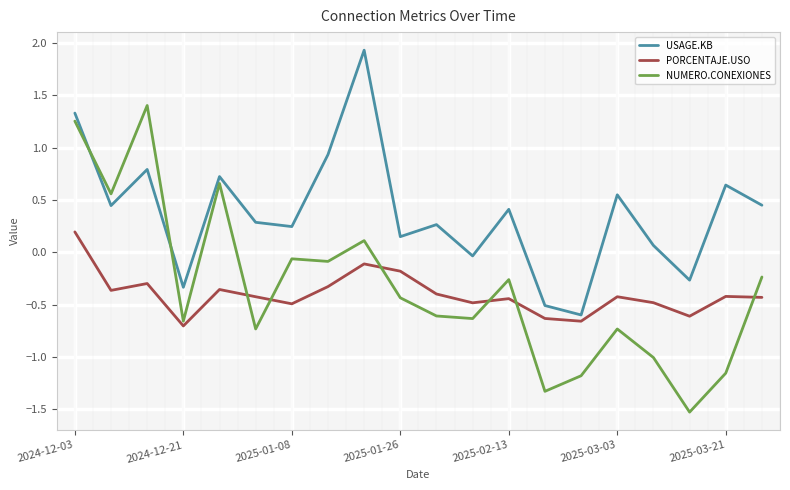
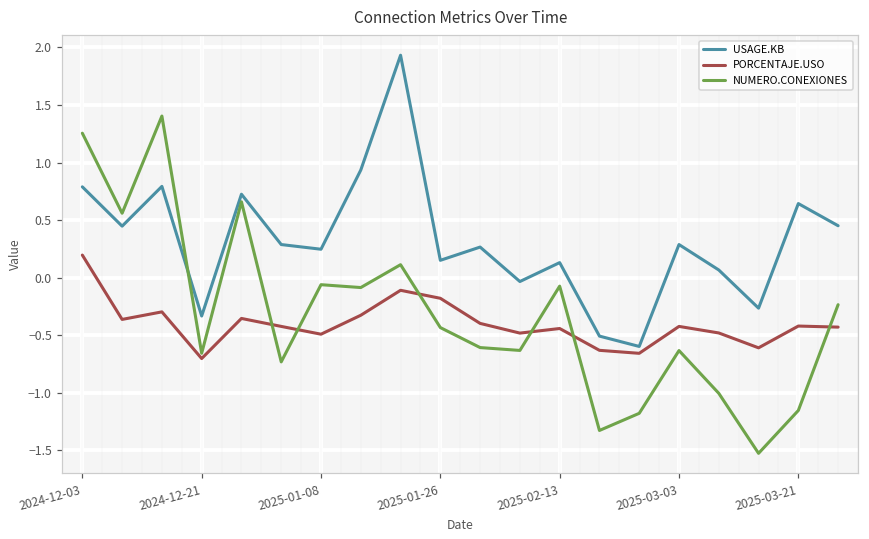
USAGE.KB, 2024-12-03: 1.33 -> 0.79
USAGE.KB, 2025-02-13: 0.41 -> 0.13
NUMERO.CONEXIONES, 2025-02-13: -0.26 -> -0.07
USAGE.KB, 2025-03-03: 0.55 -> 0.29
NUMERO.CONEXIONES, 2025-03-03: -0.73 -> -0.63
